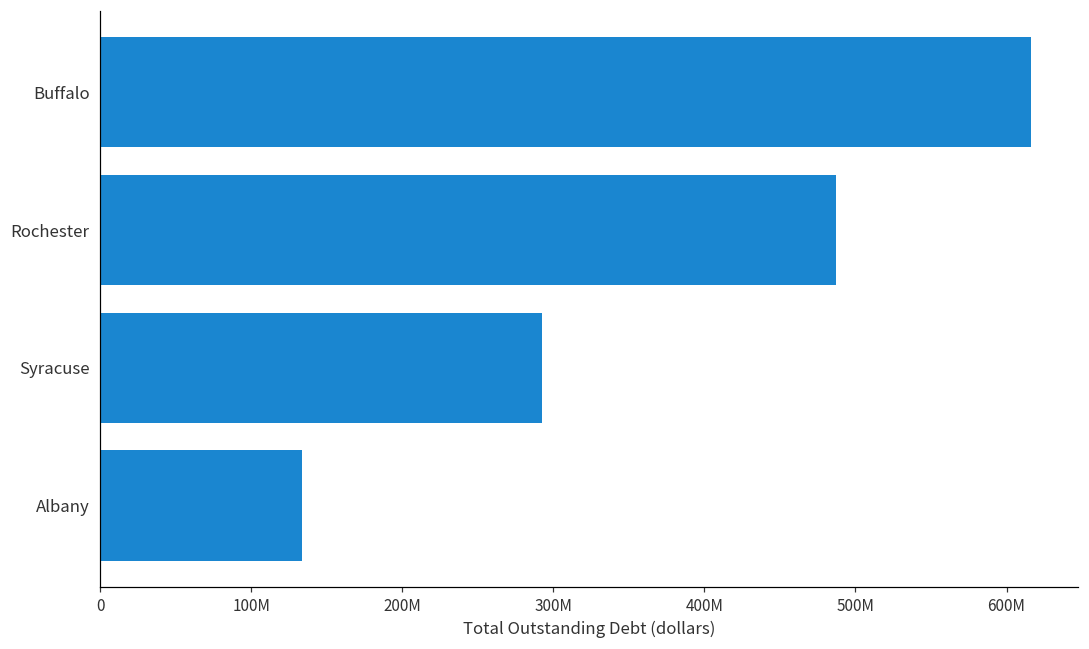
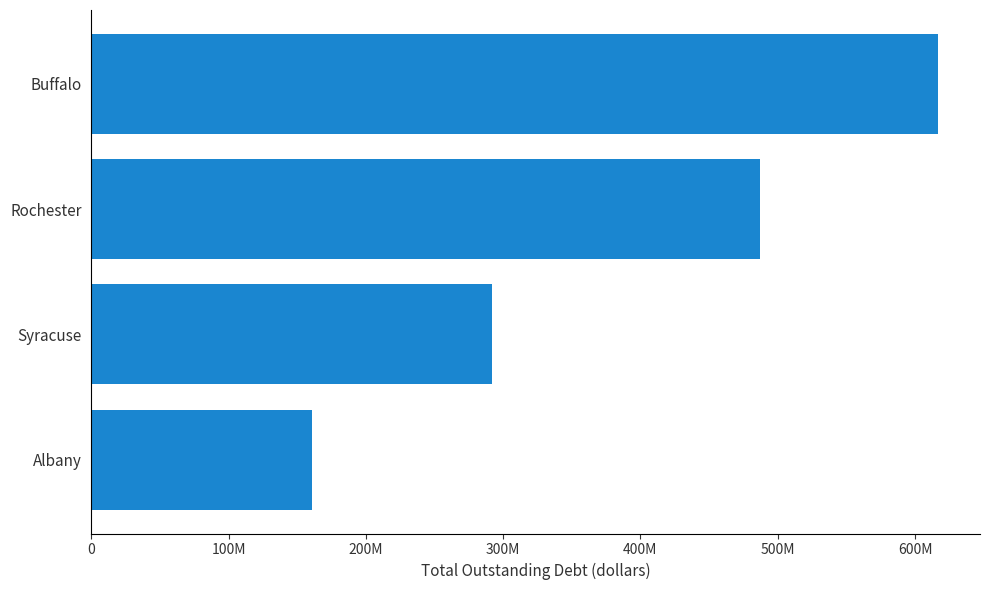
Albany: 134000000 -> 161000000
